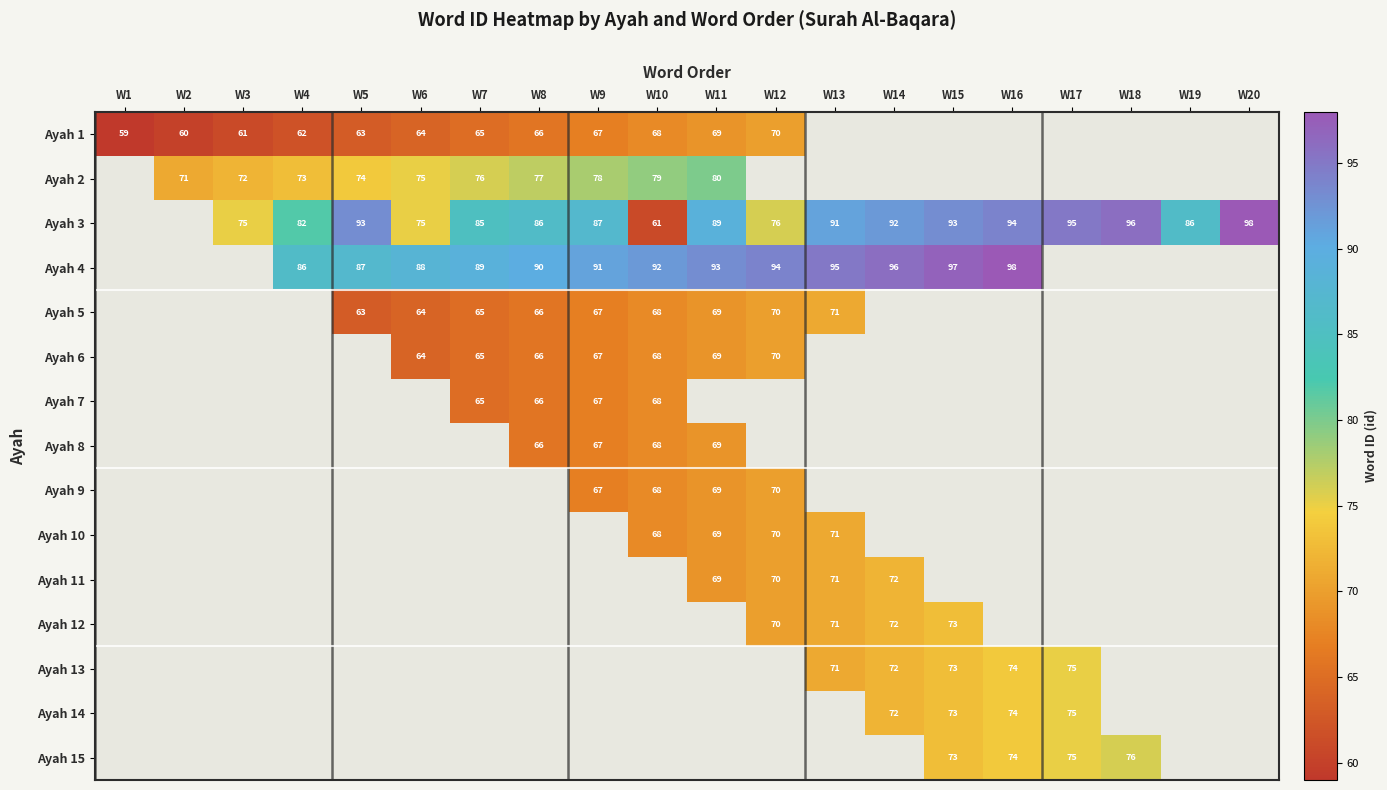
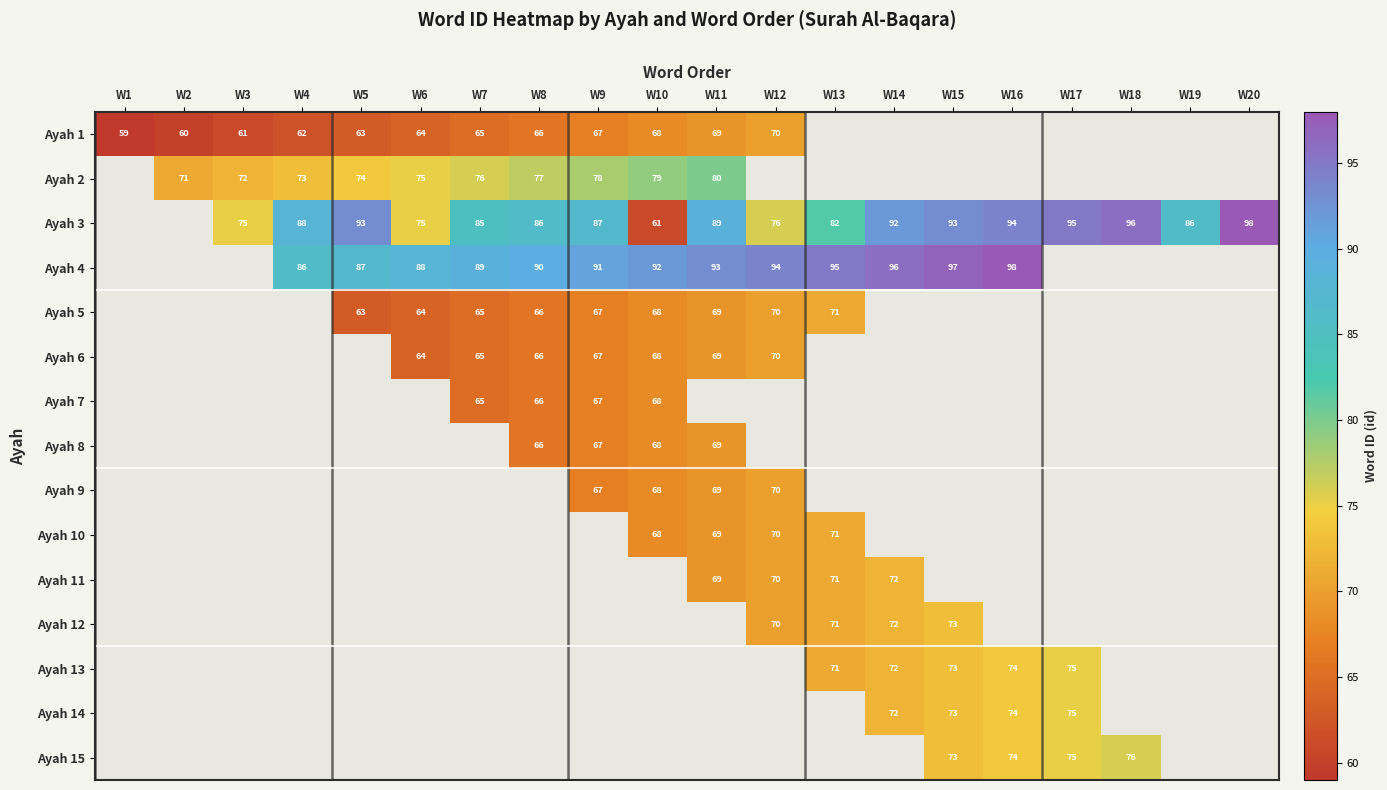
Ayah 3, W4: 82 -> 88
Ayah 3, W13: 91 -> 82
